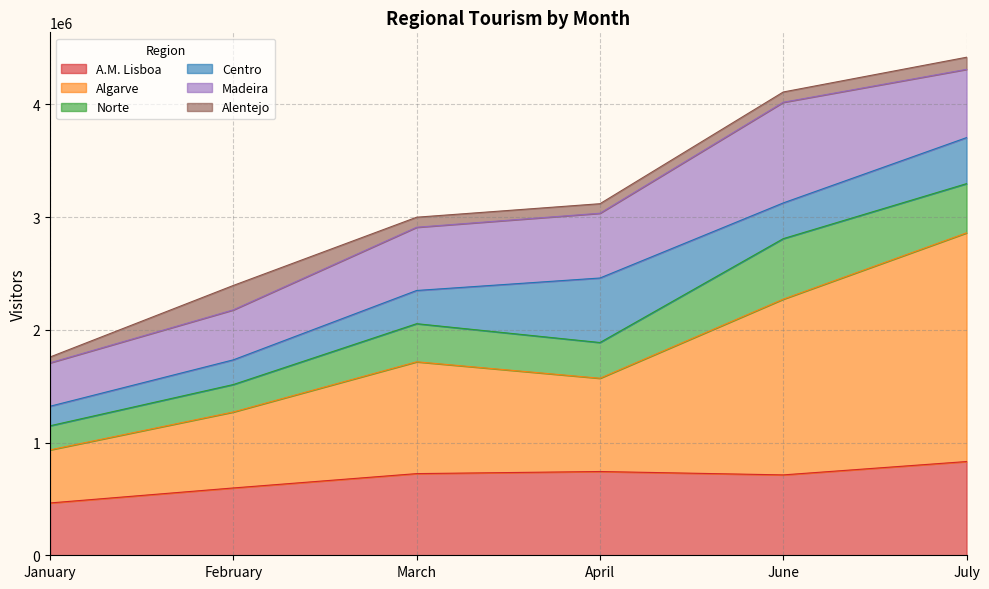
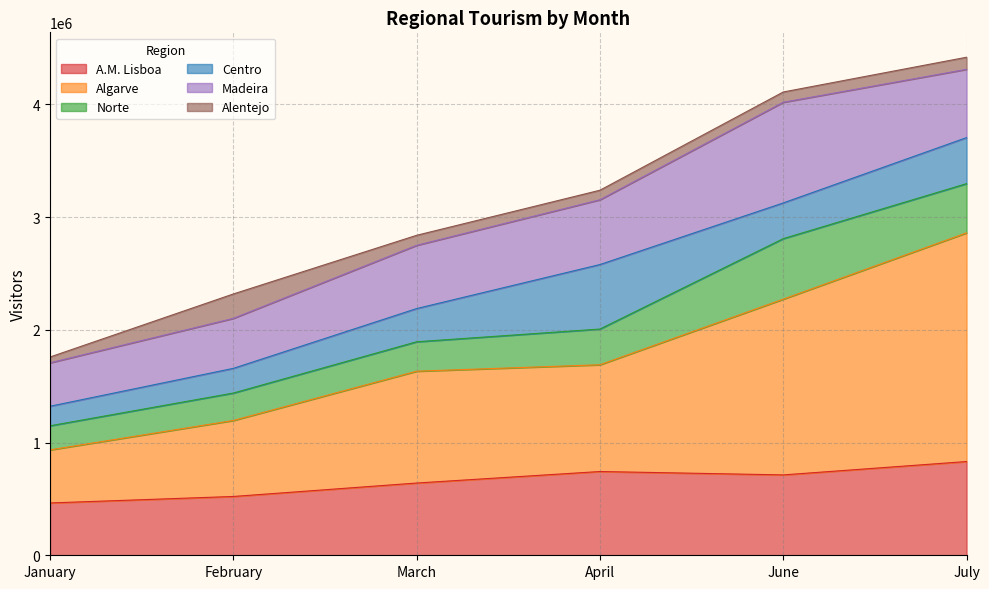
A.M. Lisboa, February: 600000 -> 520000
A.M. Lisboa, March: 720000 -> 640000
Norte, March: 340000 -> 260000
Algarve, April: 830000 -> 950000
